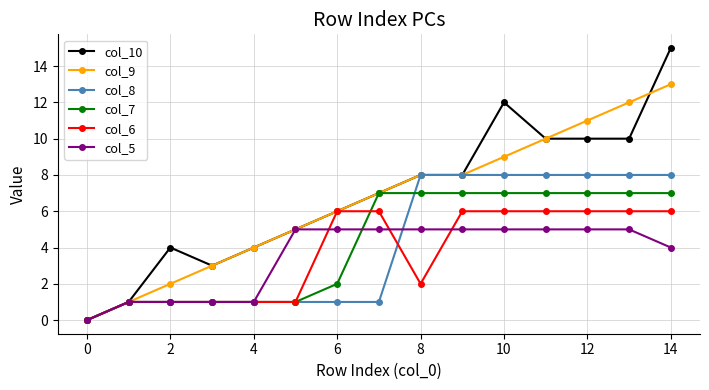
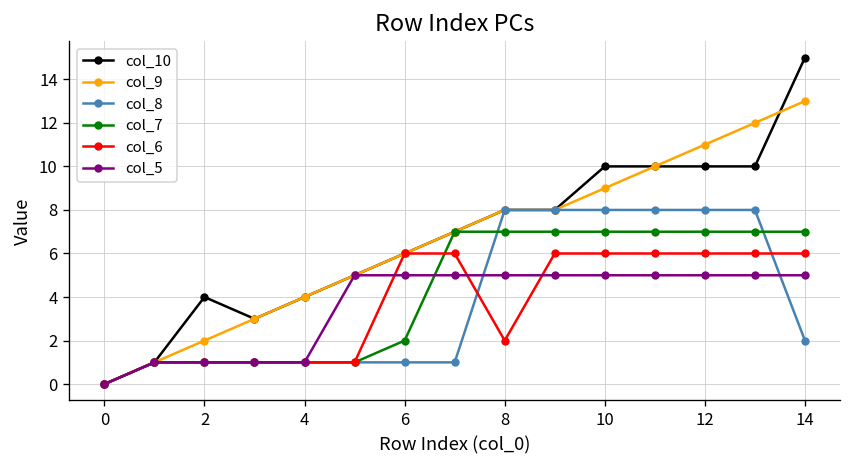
col_10, 10: 12 -> 10
col_8, 14: 8 -> 2
col_5, 14: 4 -> 5
